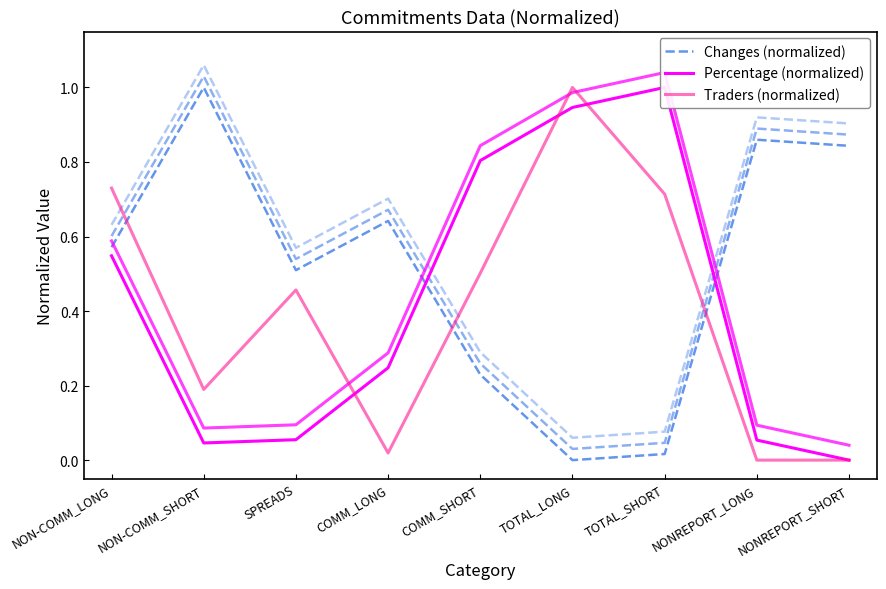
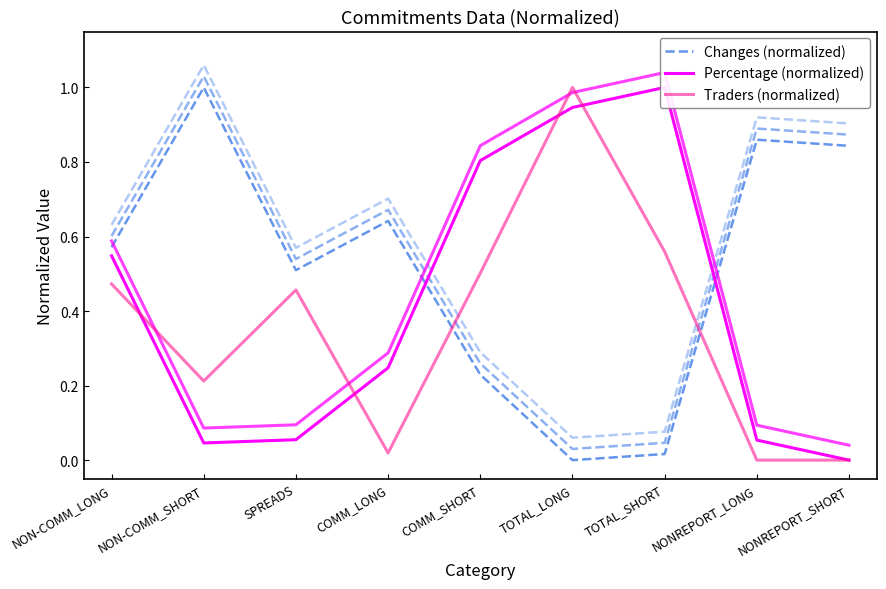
Traders (normalized), NON-COMM_LONG: 0.73 -> 0.47
Traders (normalized), NON-COMM_SHORT: 0.19 -> 0.21
Traders (normalized), TOTAL_SHORT: 0.71 -> 0.56
